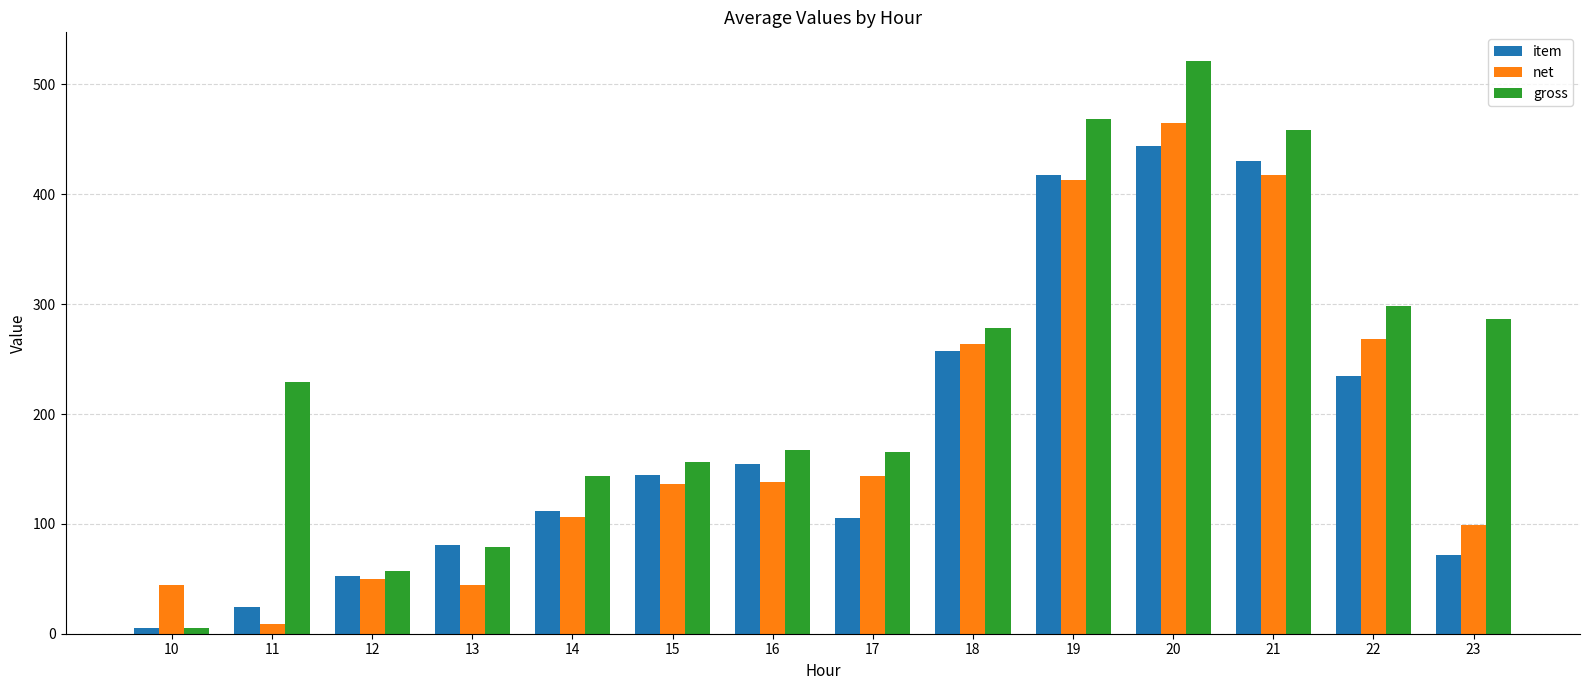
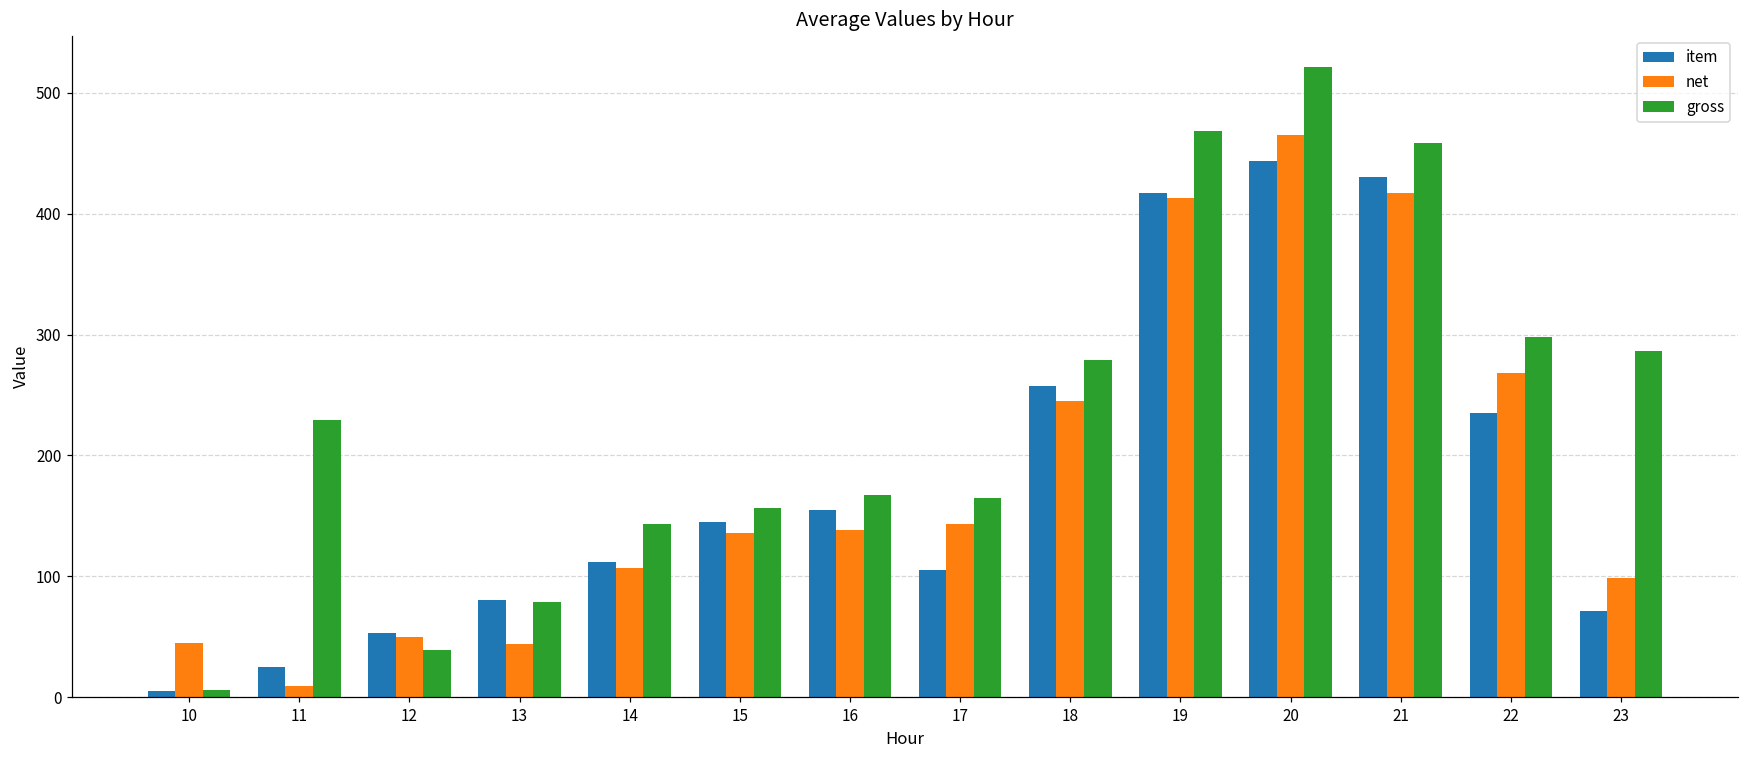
gross, 12: 57 -> 39
net, 18: 264 -> 245
